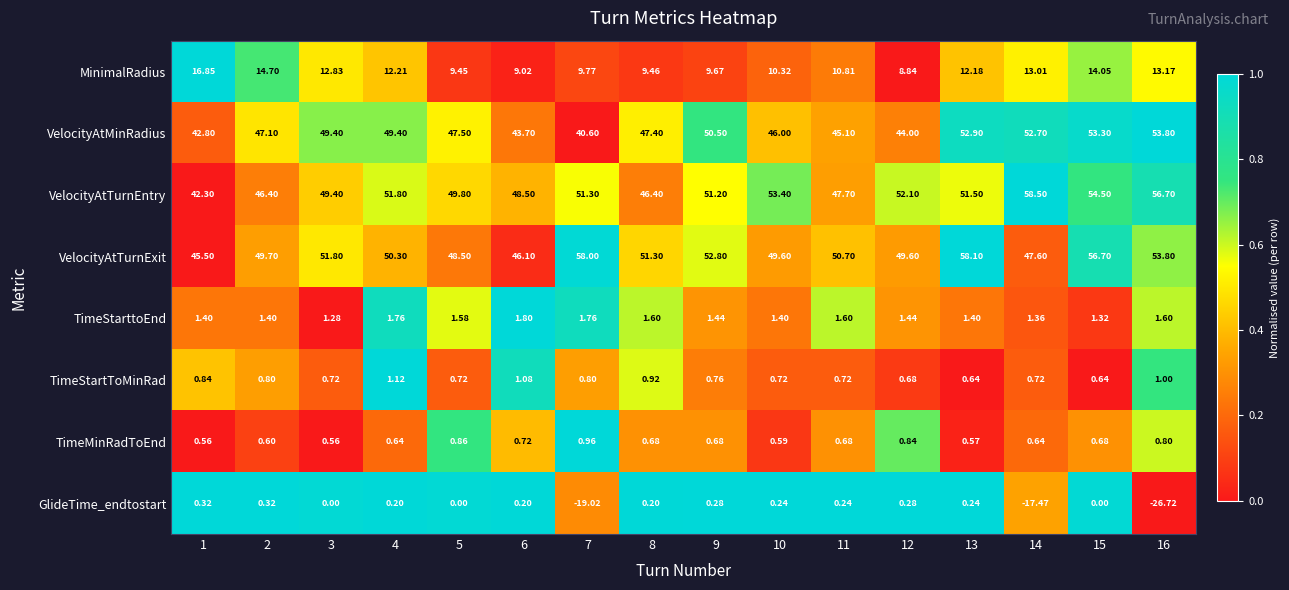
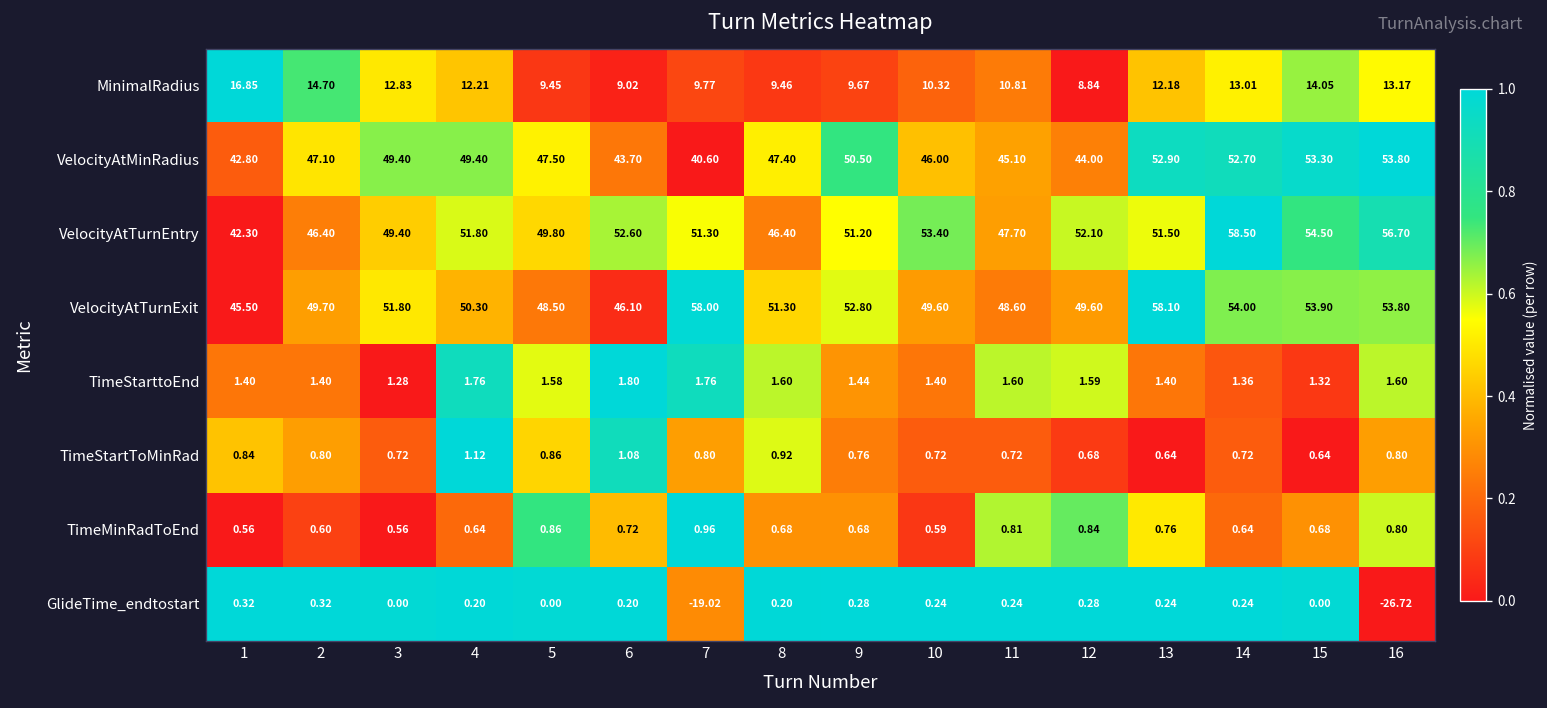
VelocityAtTurnEntry, 6: 48.50 -> 52.60
VelocityAtTurnExit, 11: 50.70 -> 48.60
VelocityAtTurnExit, 14: 47.60 -> 54.00
VelocityAtTurnExit, 15: 56.70 -> 53.90
TimeStarttoEnd, 12: 1.44 -> 1.59
TimeStartToMinRad, 5: 0.72 -> 0.86
TimeStartToMinRad, 16: 1.00 -> 0.80
TimeMinRadToEnd, 11: 0.68 -> 0.81
TimeMinRadToEnd, 13: 0.57 -> 0.76
GlideTime_endtostart, 14: -17.47 -> 0.24
